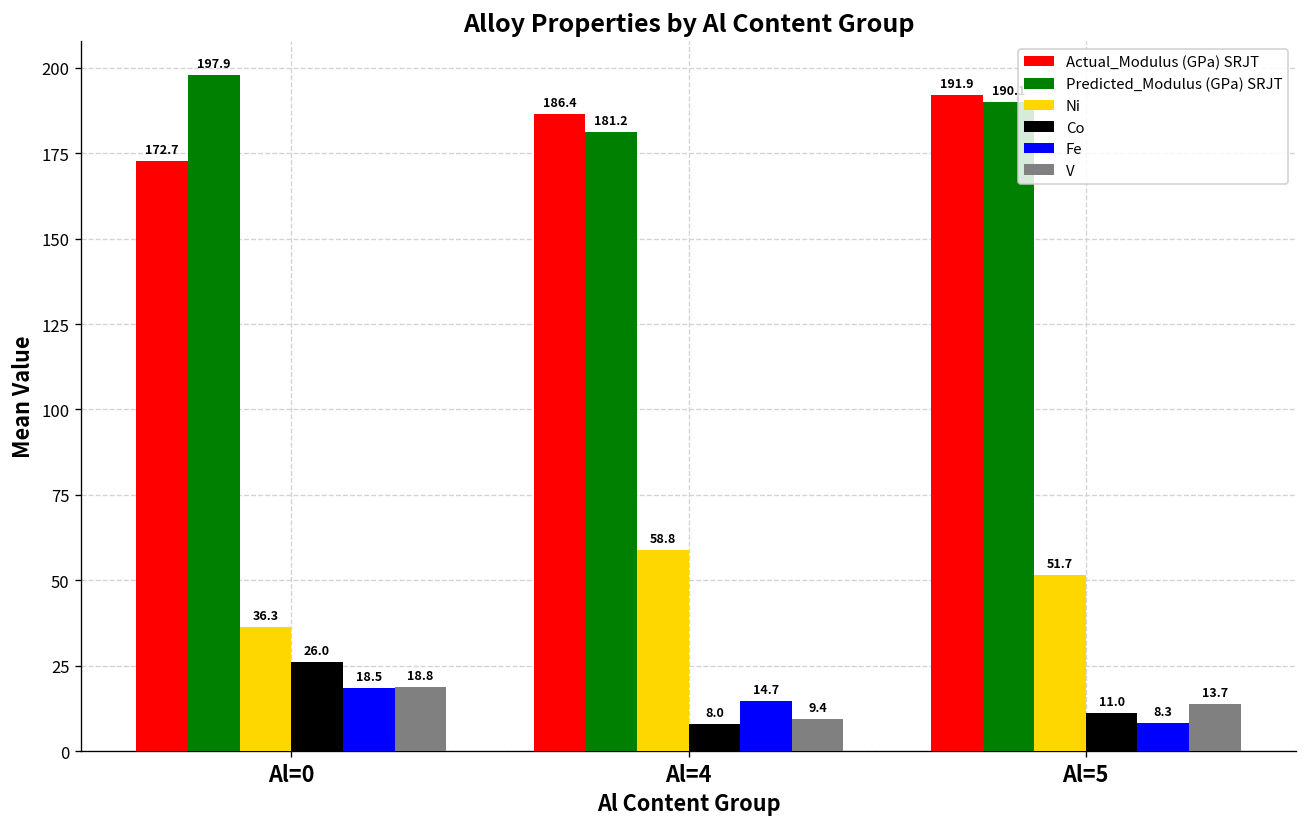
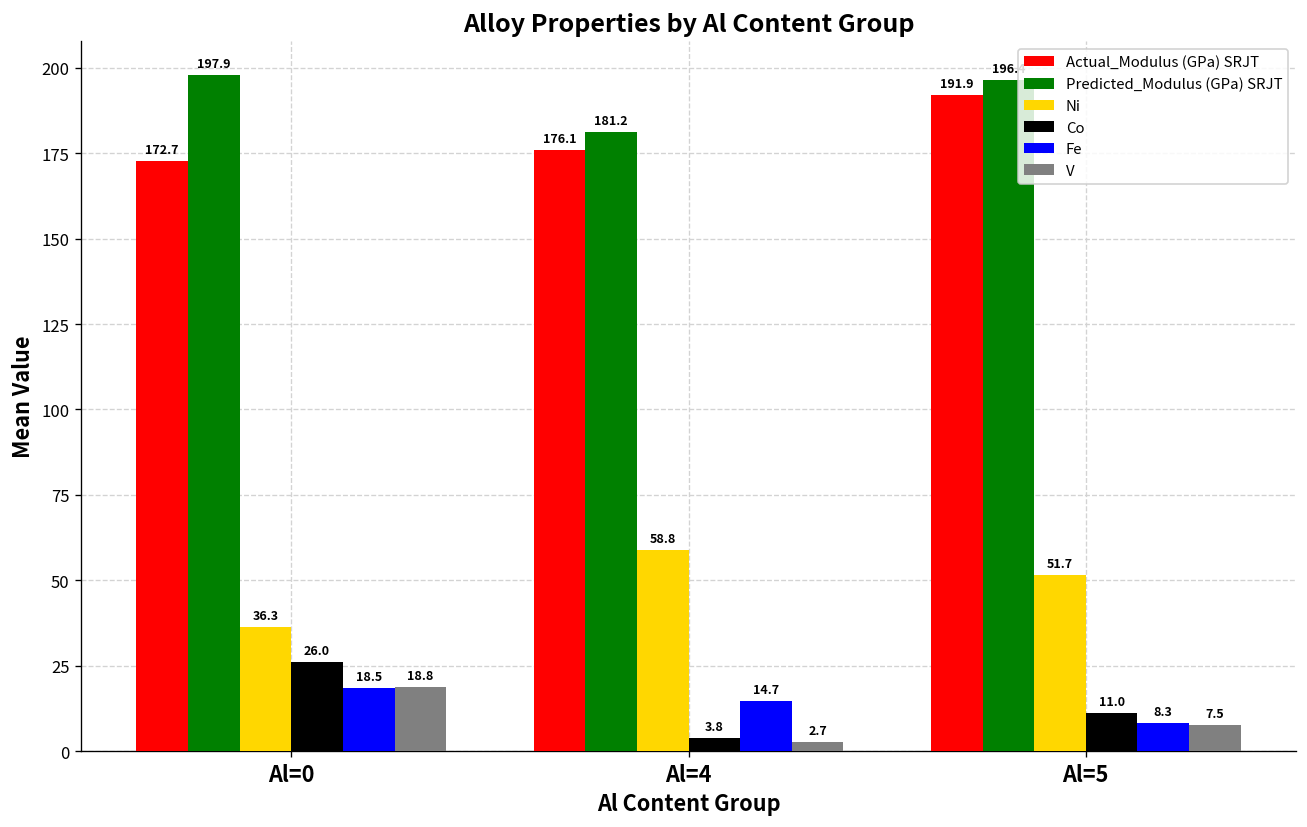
Actual_Modulus (GPa) SRJT, Al=4: 186.4 -> 176.1
Co, Al=4: 8.0 -> 3.8
V, Al=4: 9.4 -> 2.7
Predicted_Modulus (GPa) SRJT, Al=5: 190 -> 196
V, Al=5: 13.7 -> 7.5
